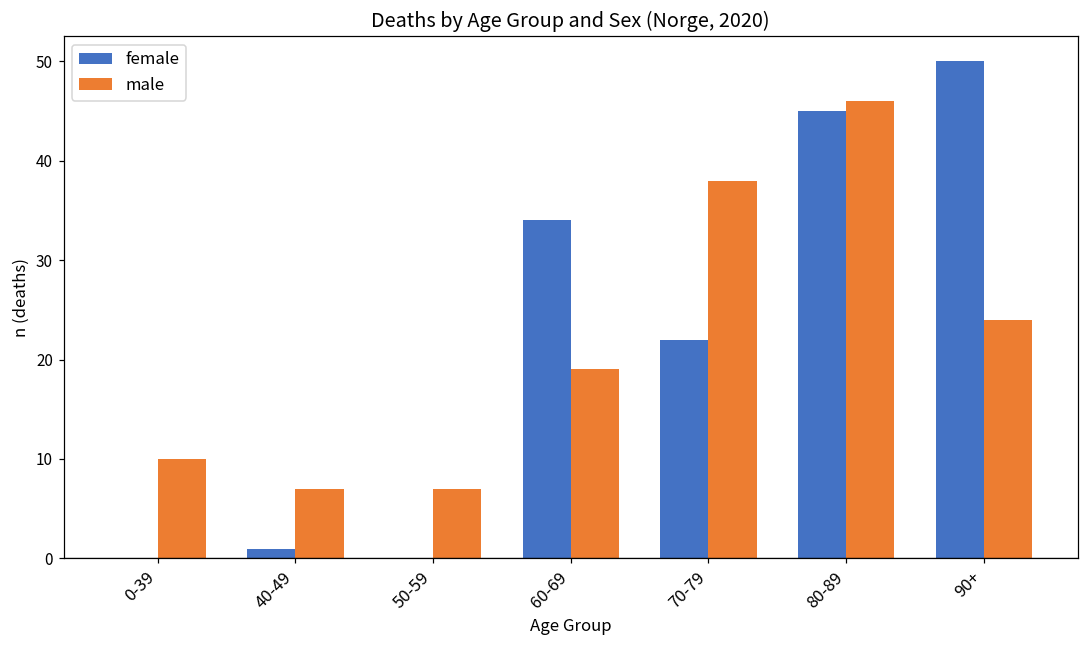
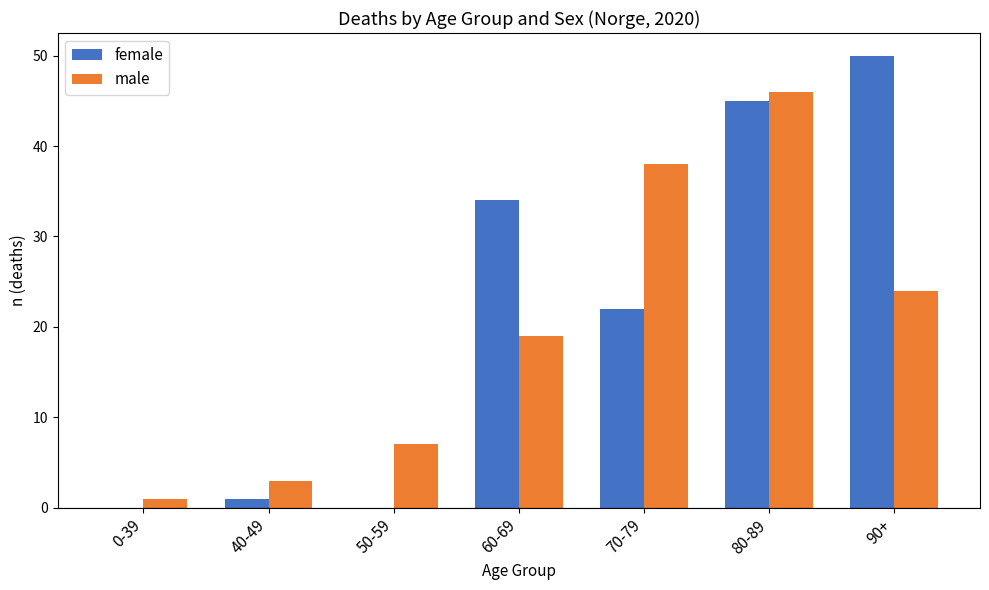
male, 0-39: 10 -> 1
male, 40-49: 7 -> 3
